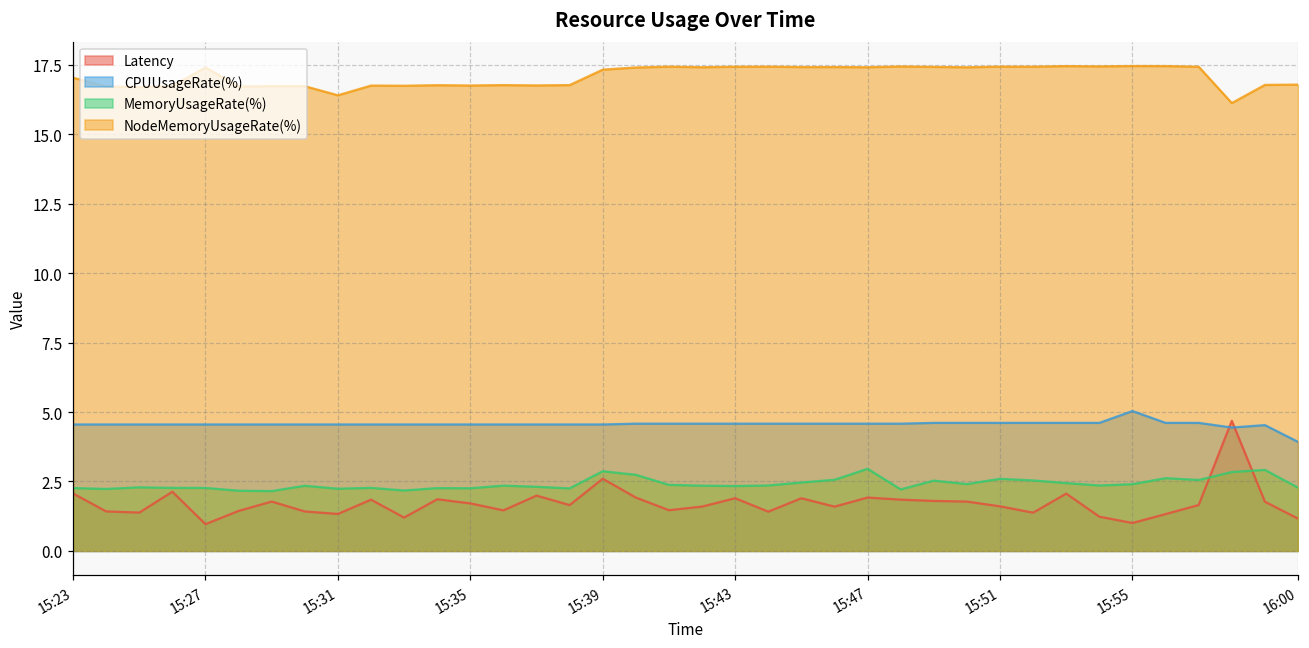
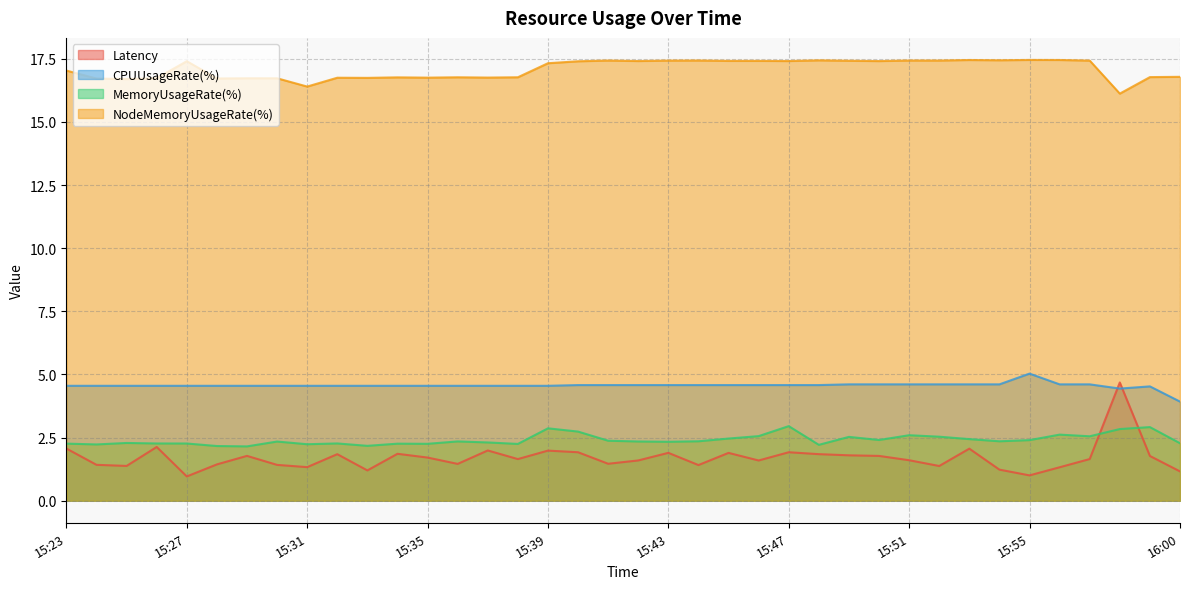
Latency, 15:39: 2.6 -> 2.0
